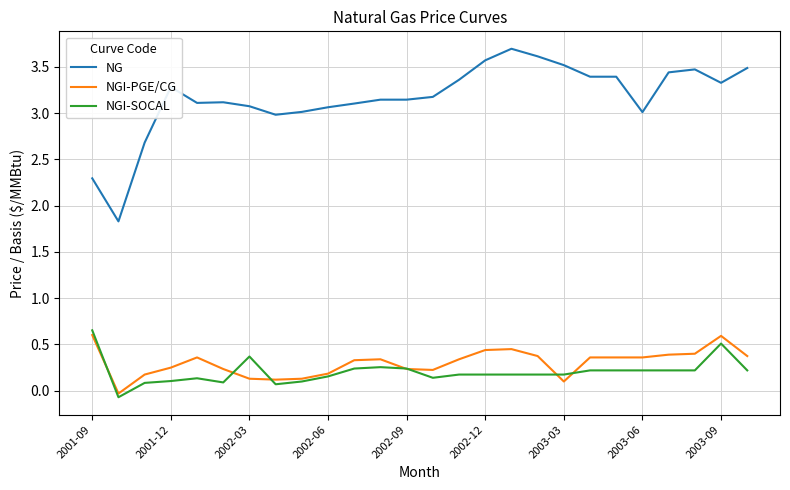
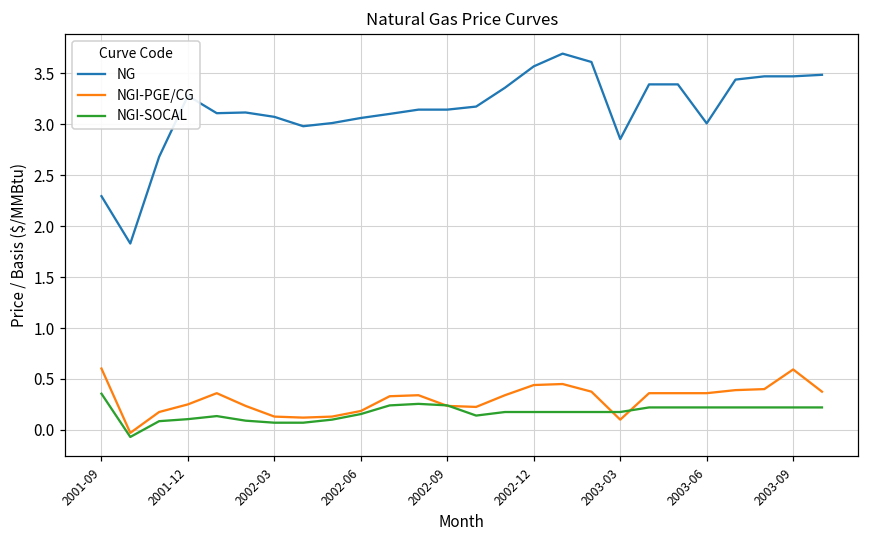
NGI-SOCAL, 2001-09: 0.7 -> 0.4
NGI-SOCAL, 2002-03: 0.4 -> 0.1
NG, 2003-03: 3.5 -> 2.9
NG, 2003-09: 3.3 -> 3.5
NGI-SOCAL, 2003-09: 0.5 -> 0.2
